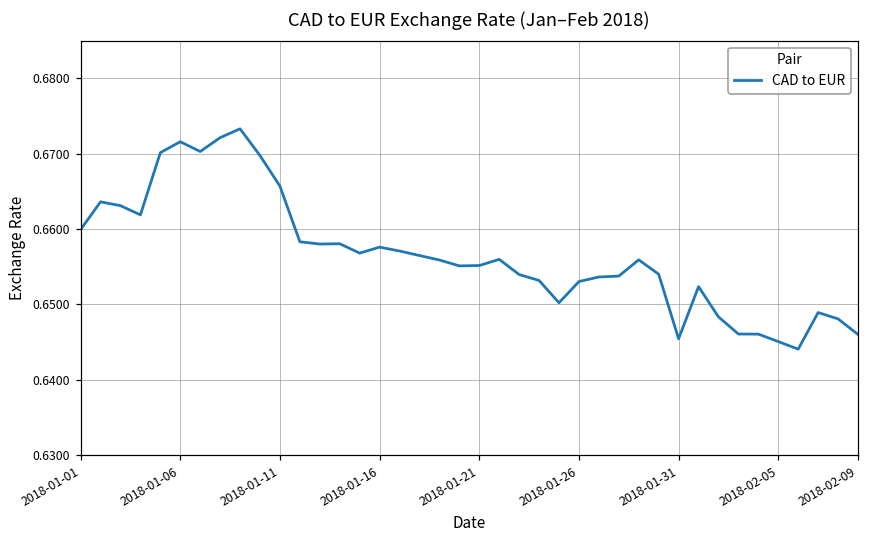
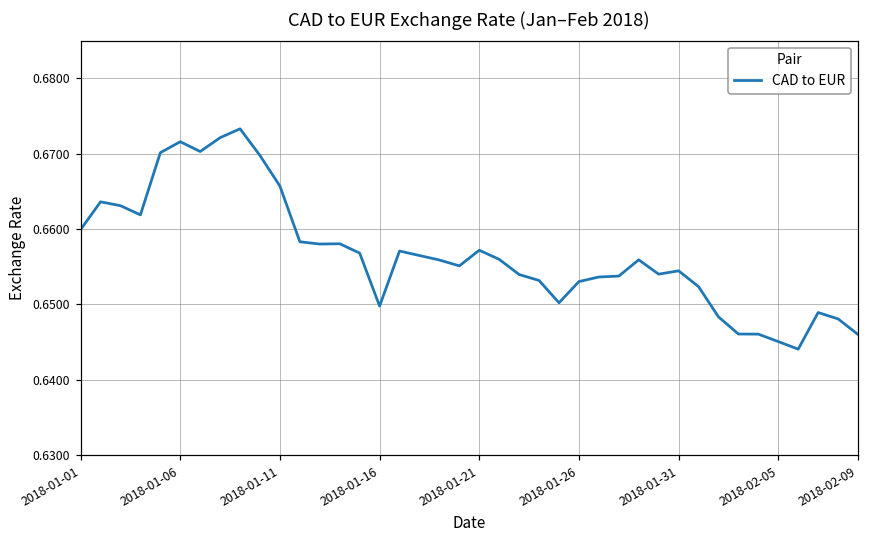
2018-01-16: 0.658 -> 0.650
2018-01-21: 0.655 -> 0.657
2018-01-31: 0.645 -> 0.654
